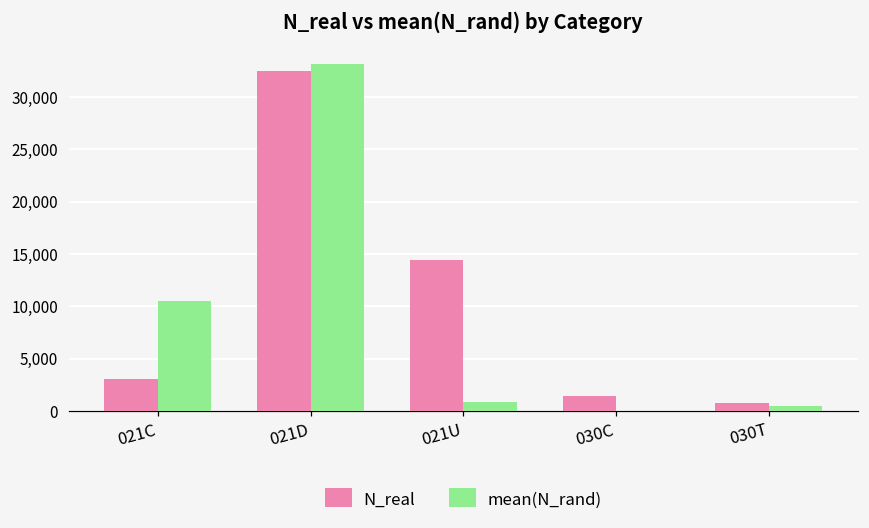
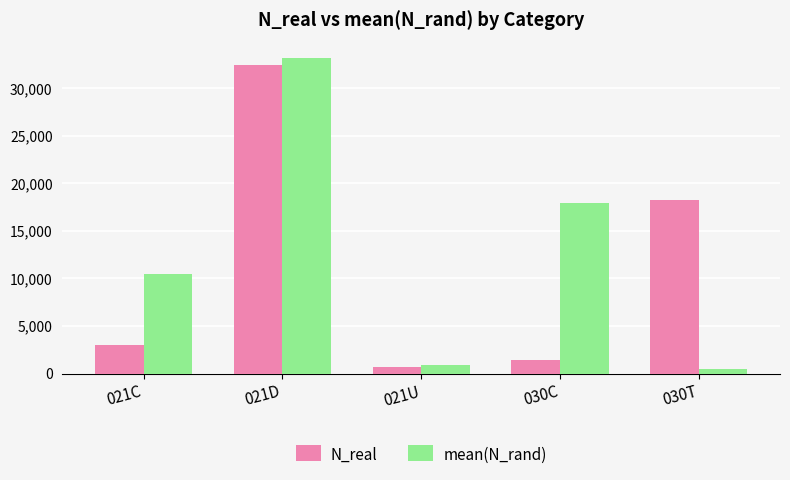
N_real, 021U: 14,000 -> 1,000
mean(N_rand), 030C: 0 -> 18,000
N_real, 030T: 1,000 -> 18,000
